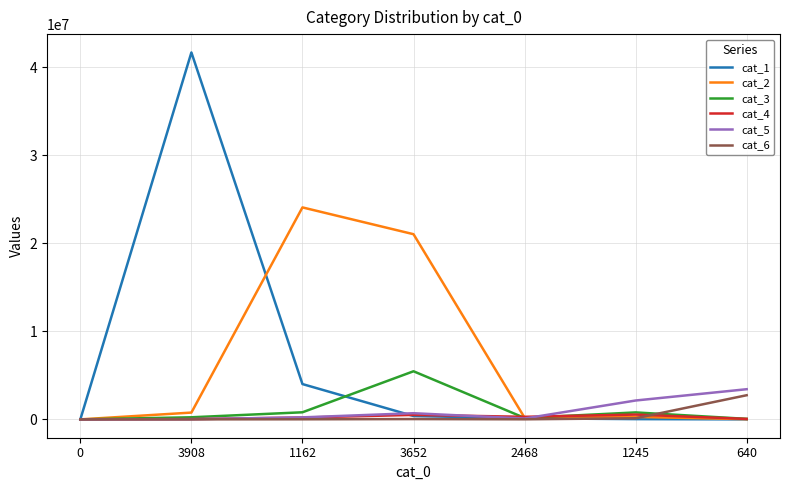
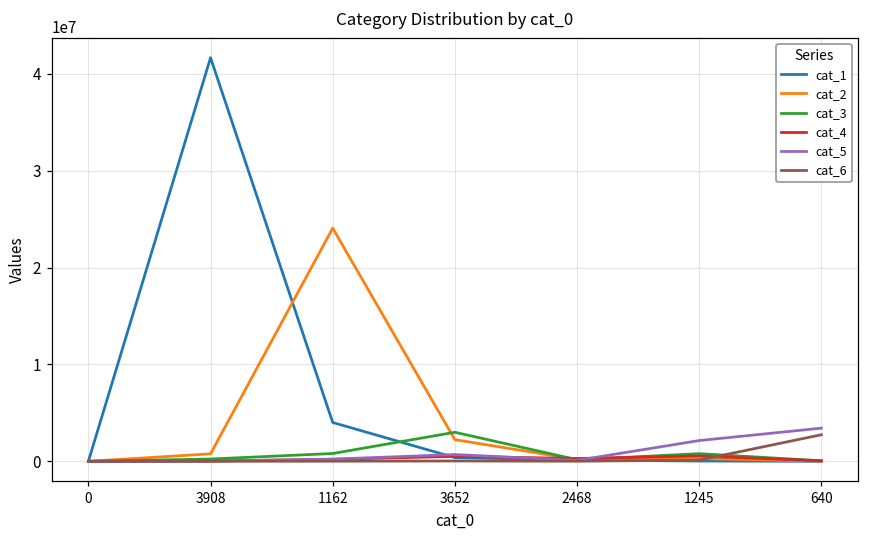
cat_2, 3652: 21000000 -> 2000000
cat_3, 3652: 5000000 -> 3000000
